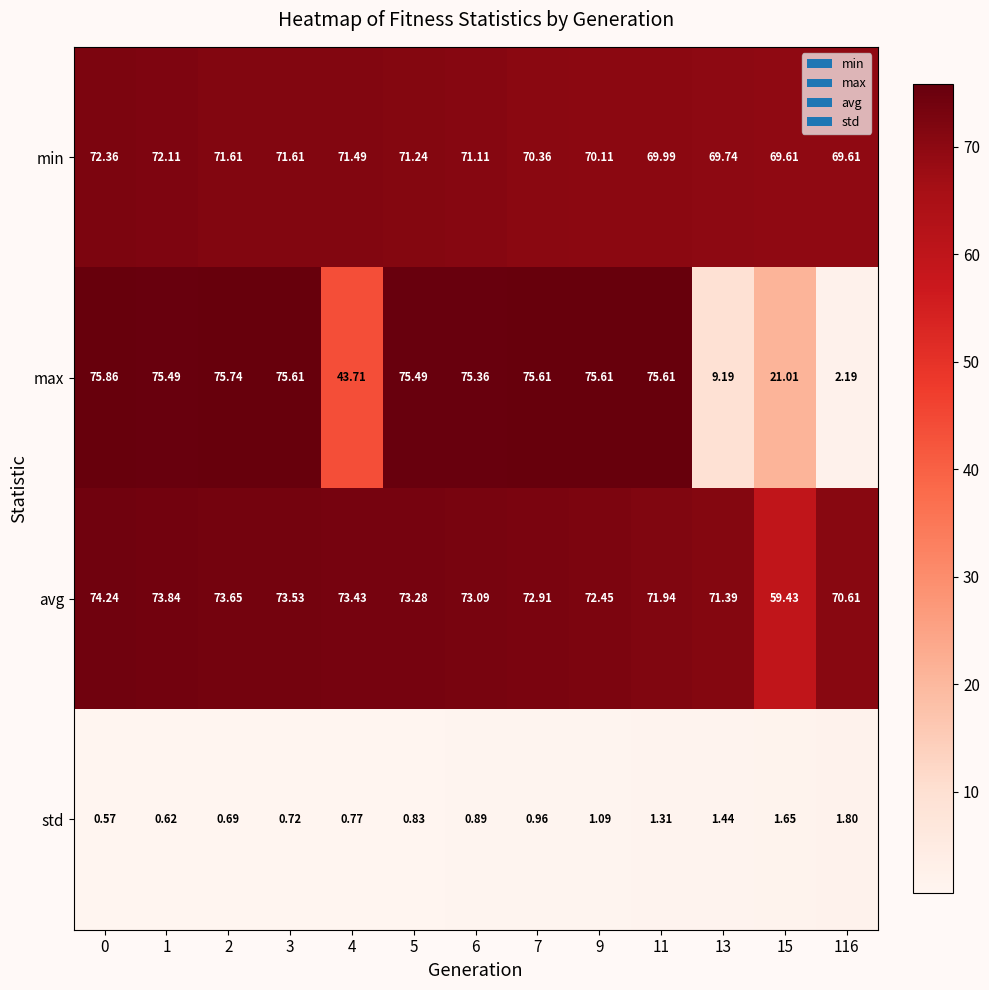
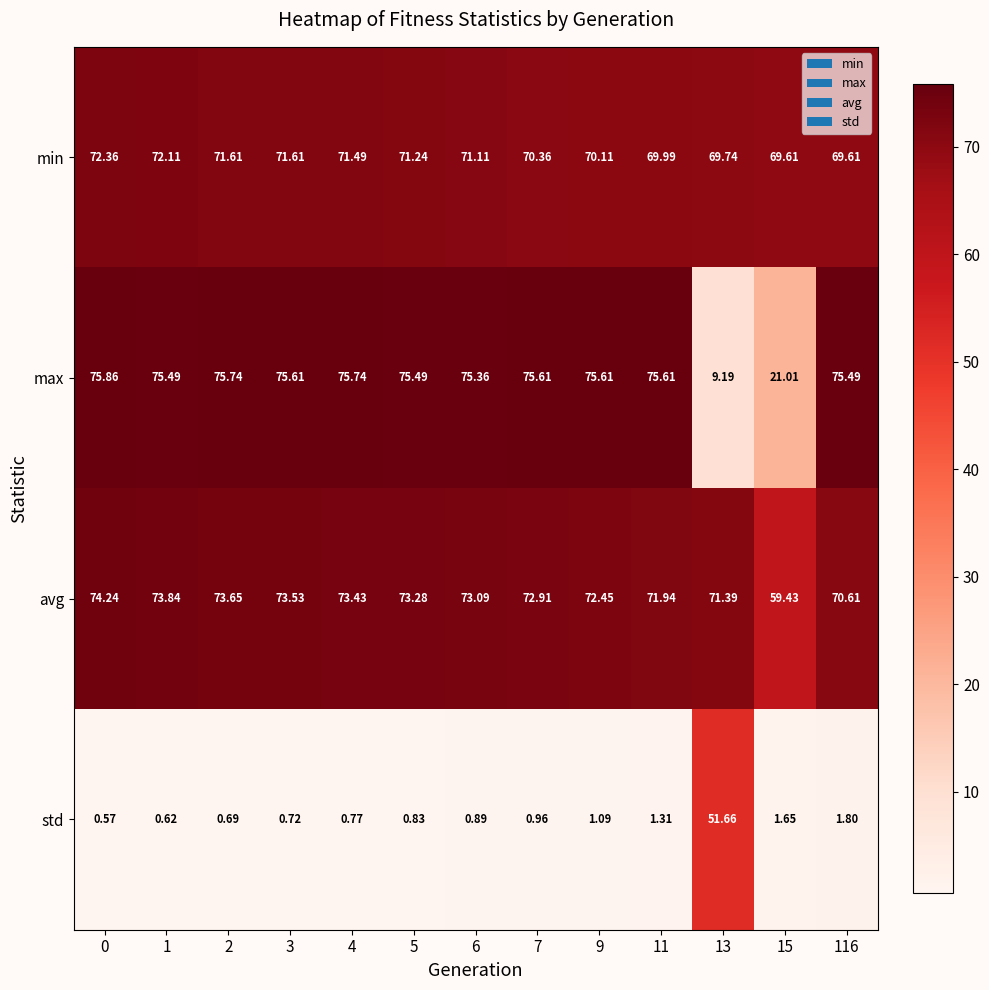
max, 4: 43.71 -> 75.74
max, 116: 2.19 -> 75.49
std, 13: 1.44 -> 51.66
